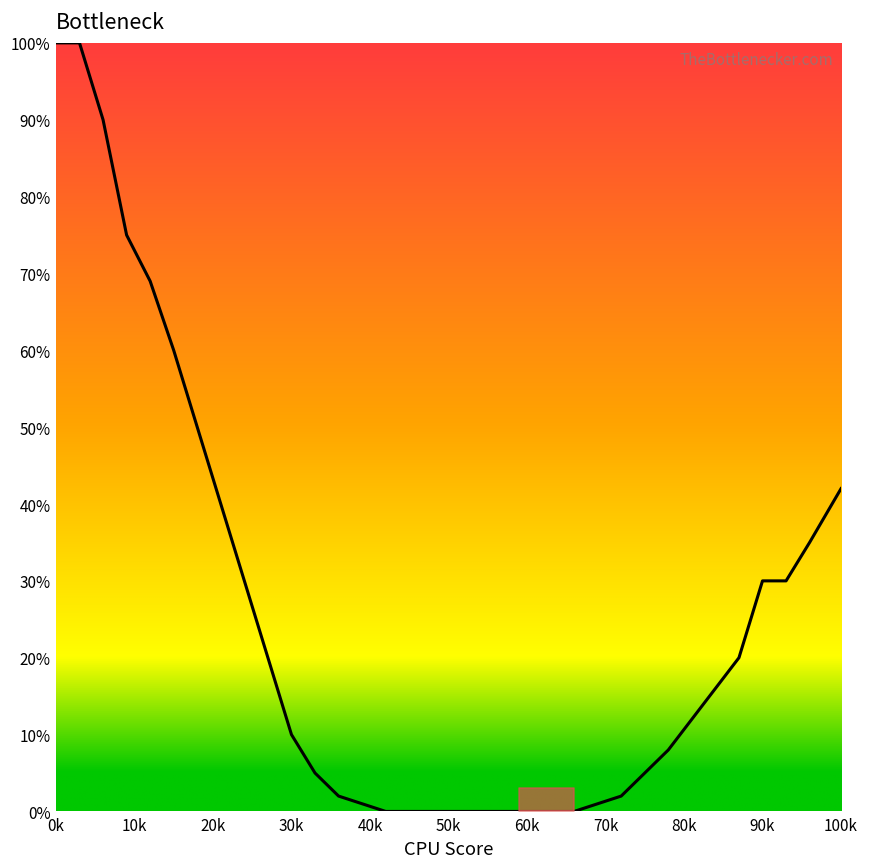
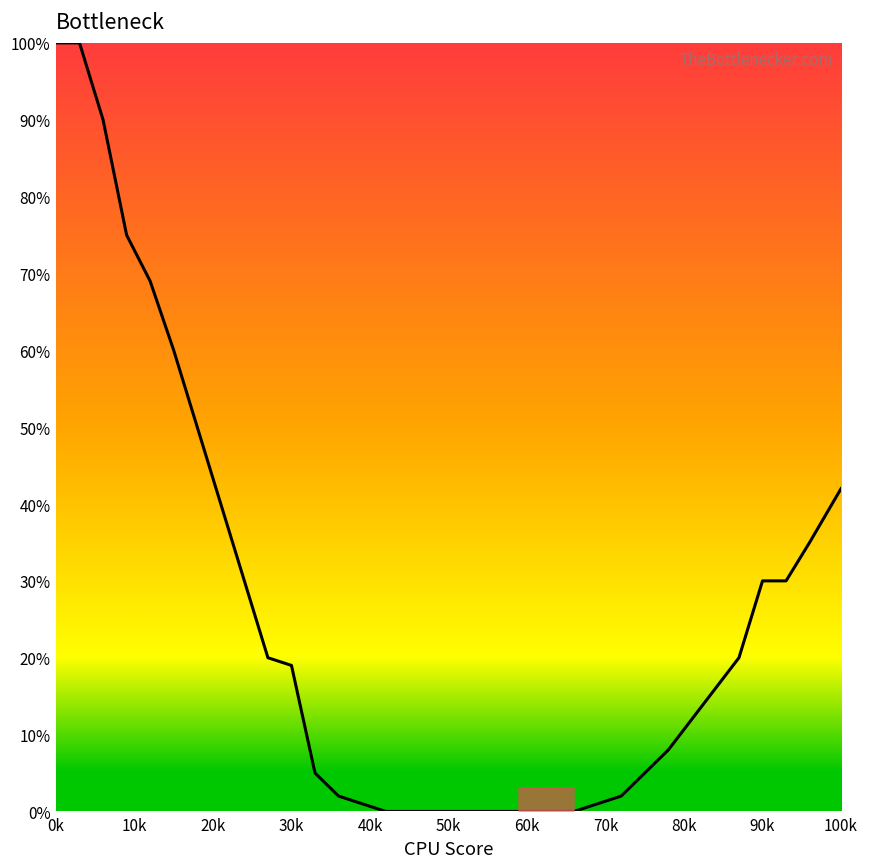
30k: 10% -> 19%
